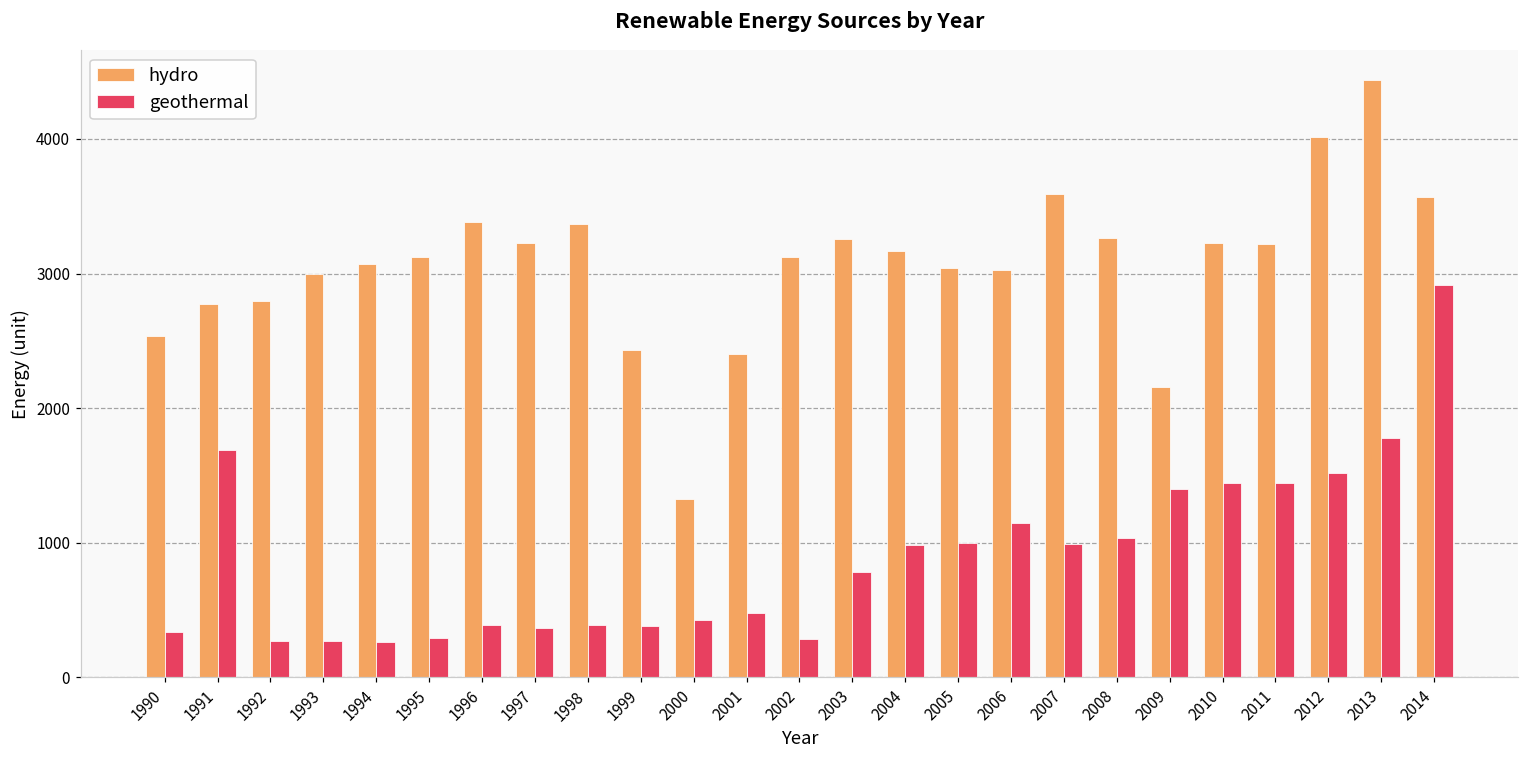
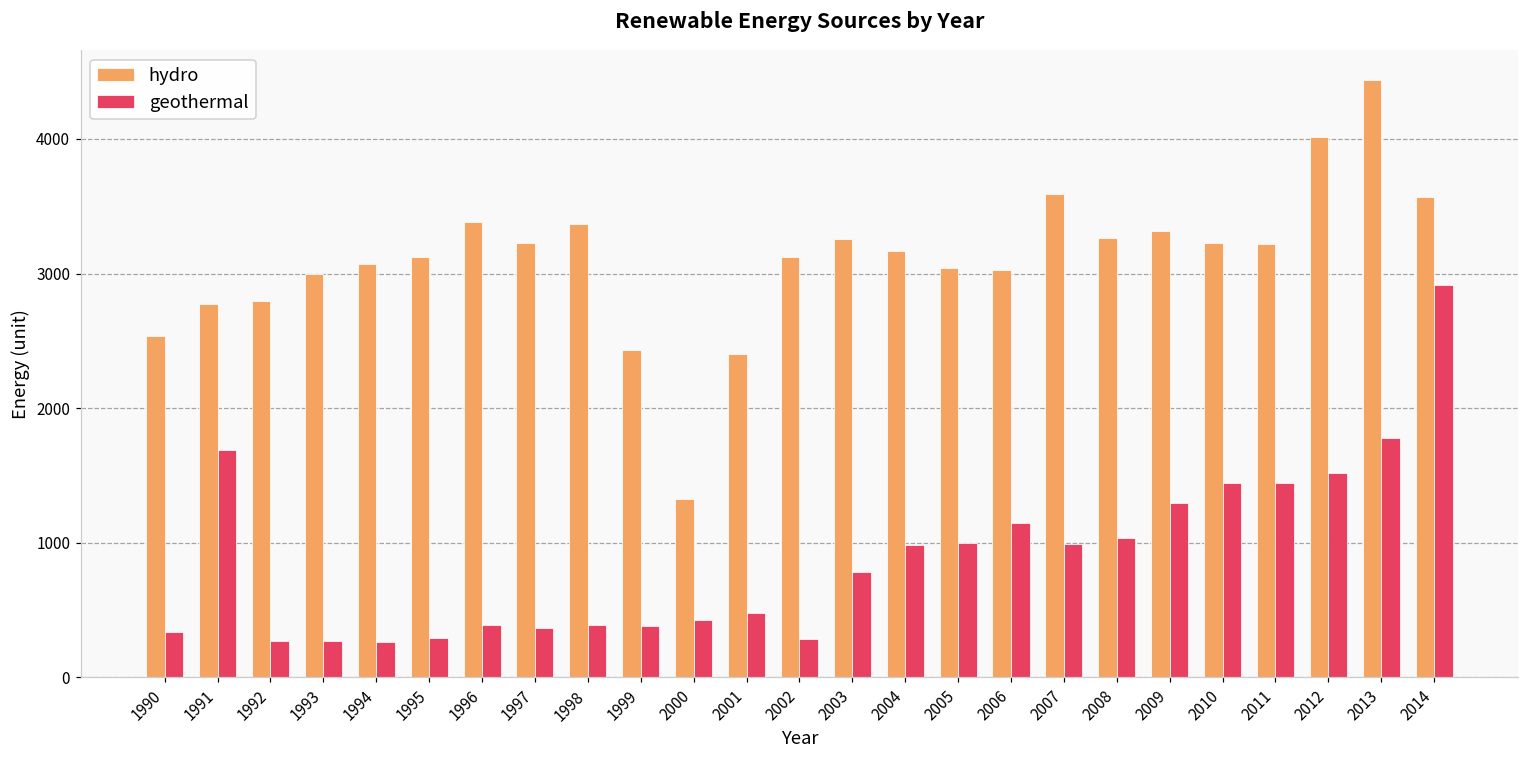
hydro, 2009: 2160 -> 3310
geothermal, 2009: 1400 -> 1290
